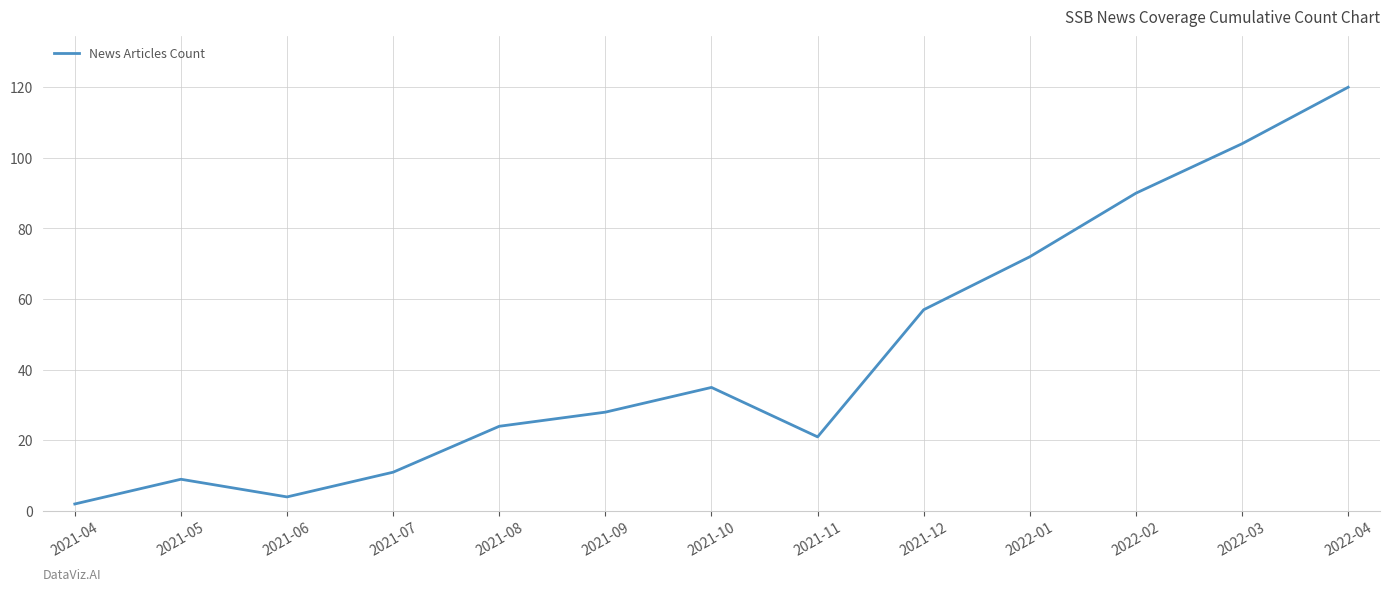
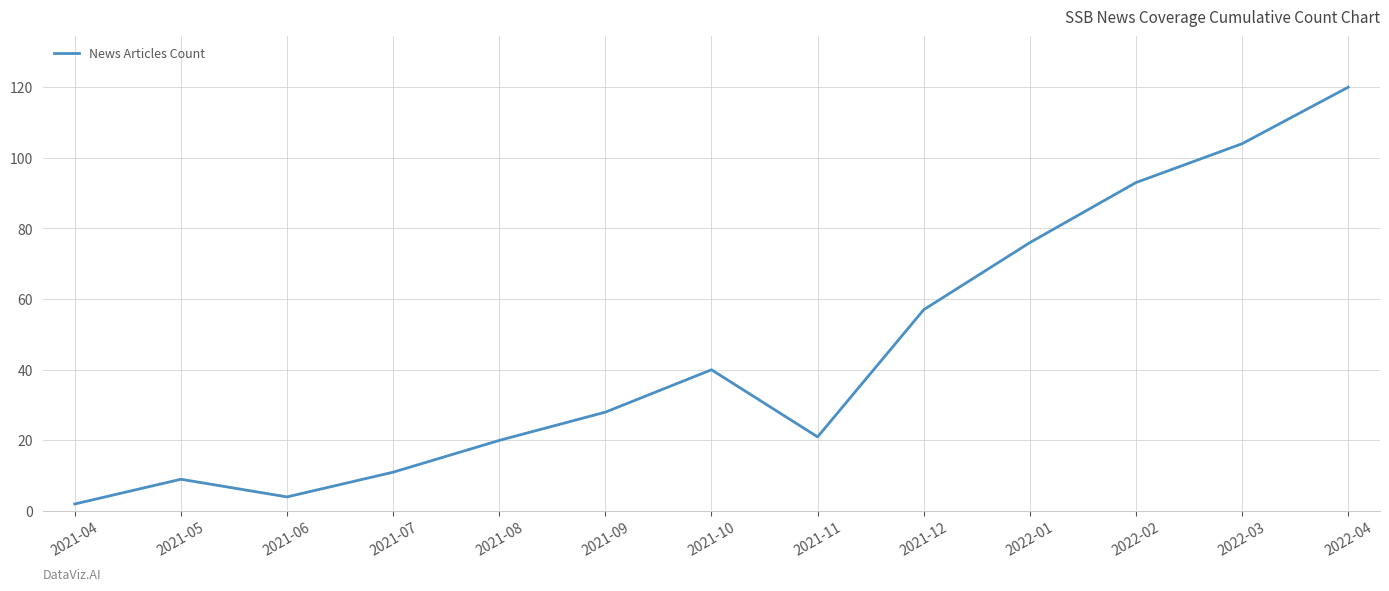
2021-08: 24 -> 20
2021-10: 35 -> 40
2022-01: 72 -> 76
2022-02: 90 -> 93
